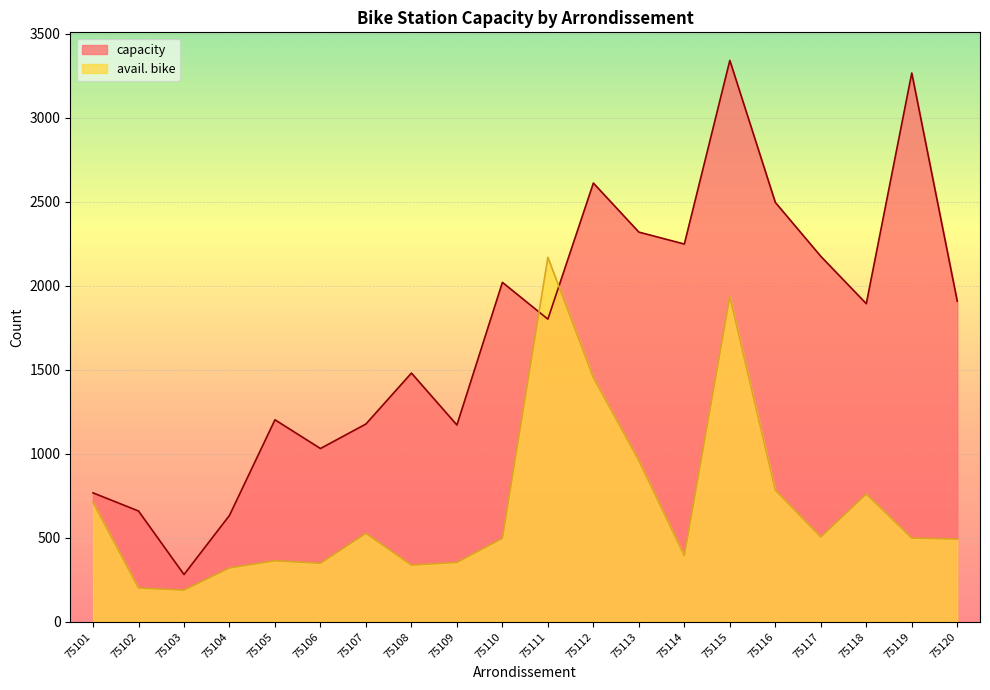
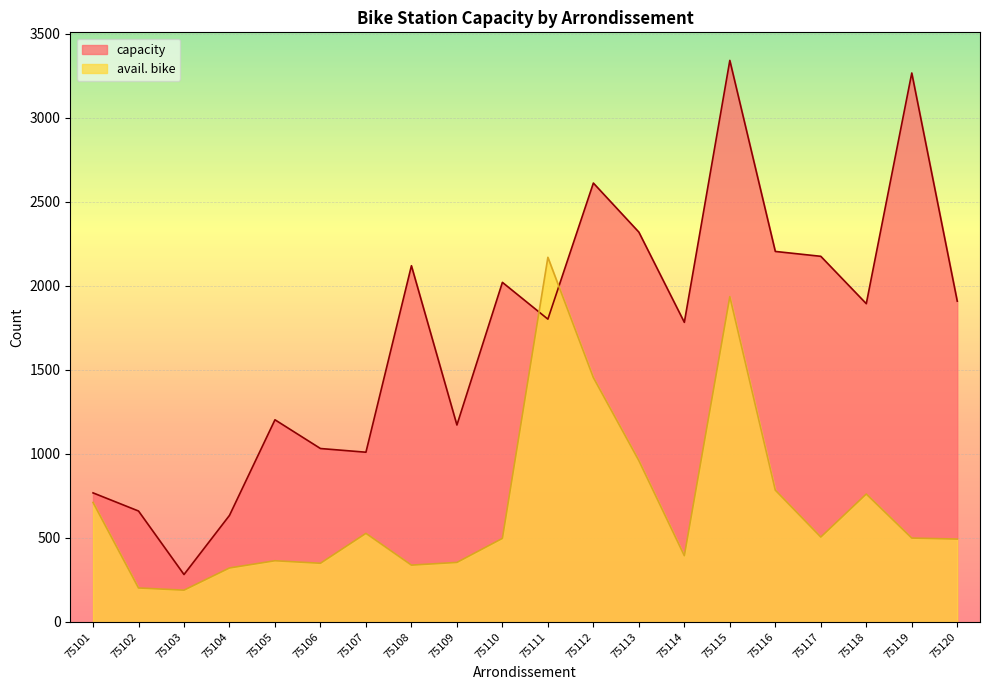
capacity, 75107: 1180 -> 1010
capacity, 75108: 1480 -> 2120
capacity, 75114: 2250 -> 1780
capacity, 75116: 2500 -> 2210
